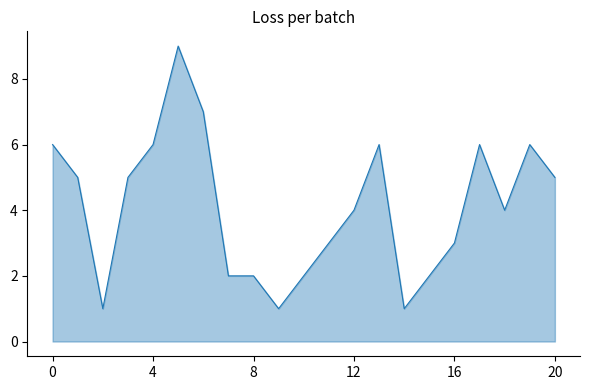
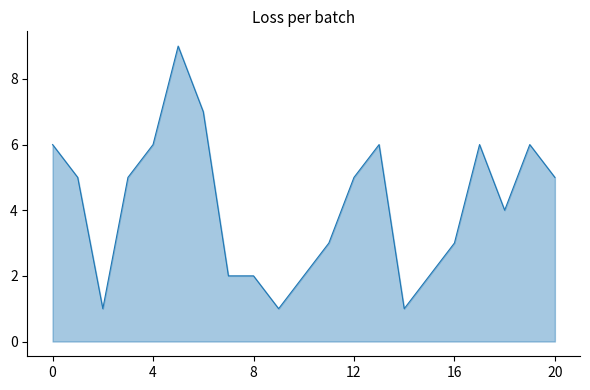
12: 4 -> 5
